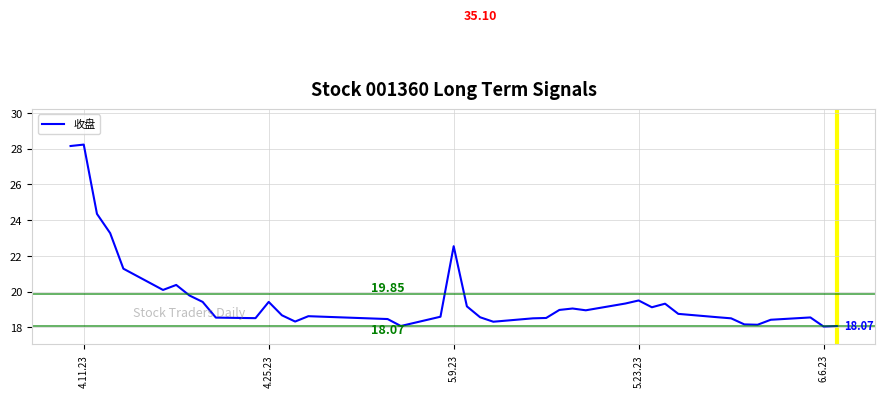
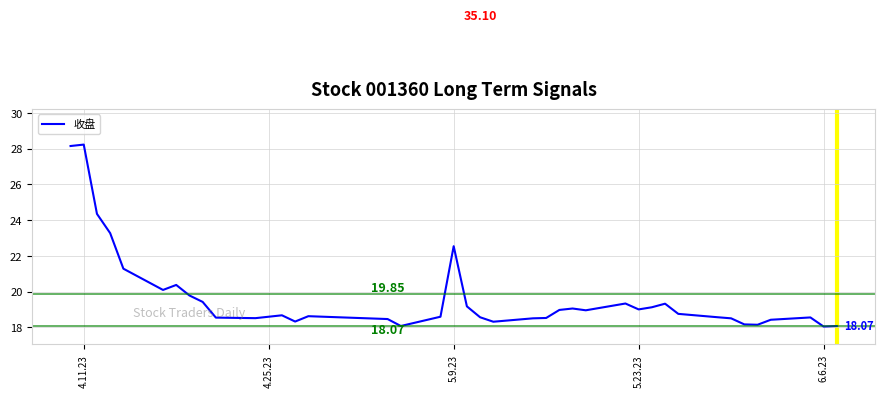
4.25.23: 19.4 -> 18.6
5.23.23: 19.5 -> 19.0
